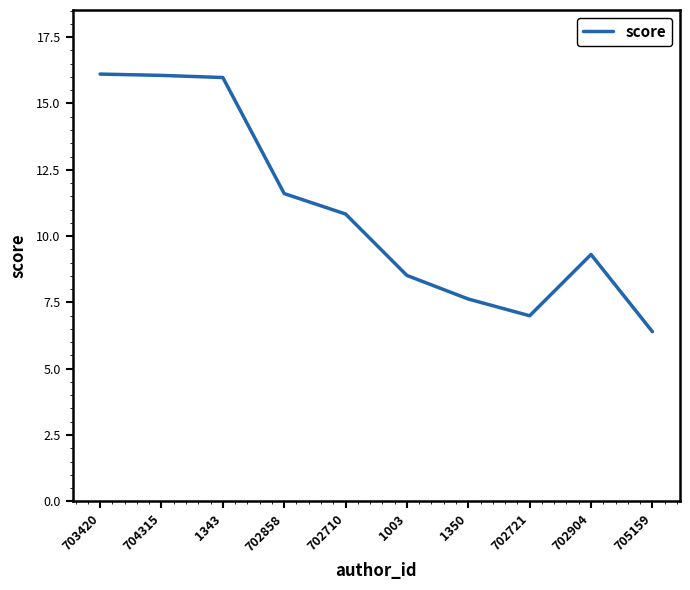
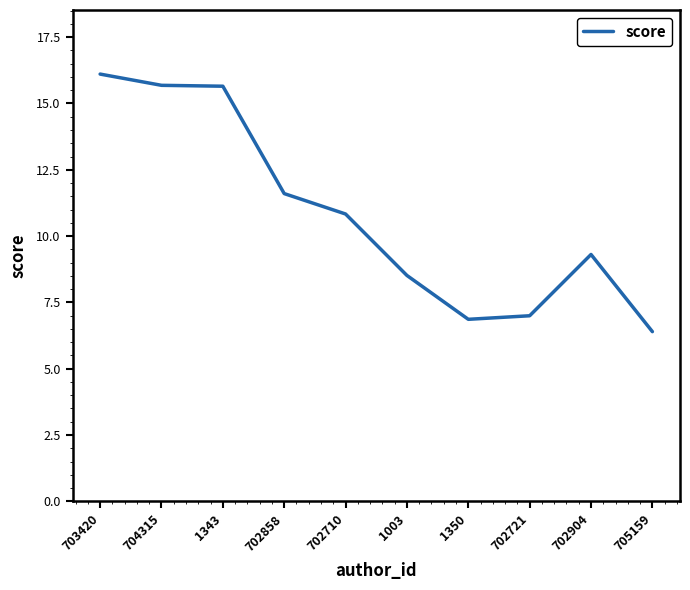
704315: 16.1 -> 15.7
1343: 16.0 -> 15.7
1350: 7.6 -> 6.9
